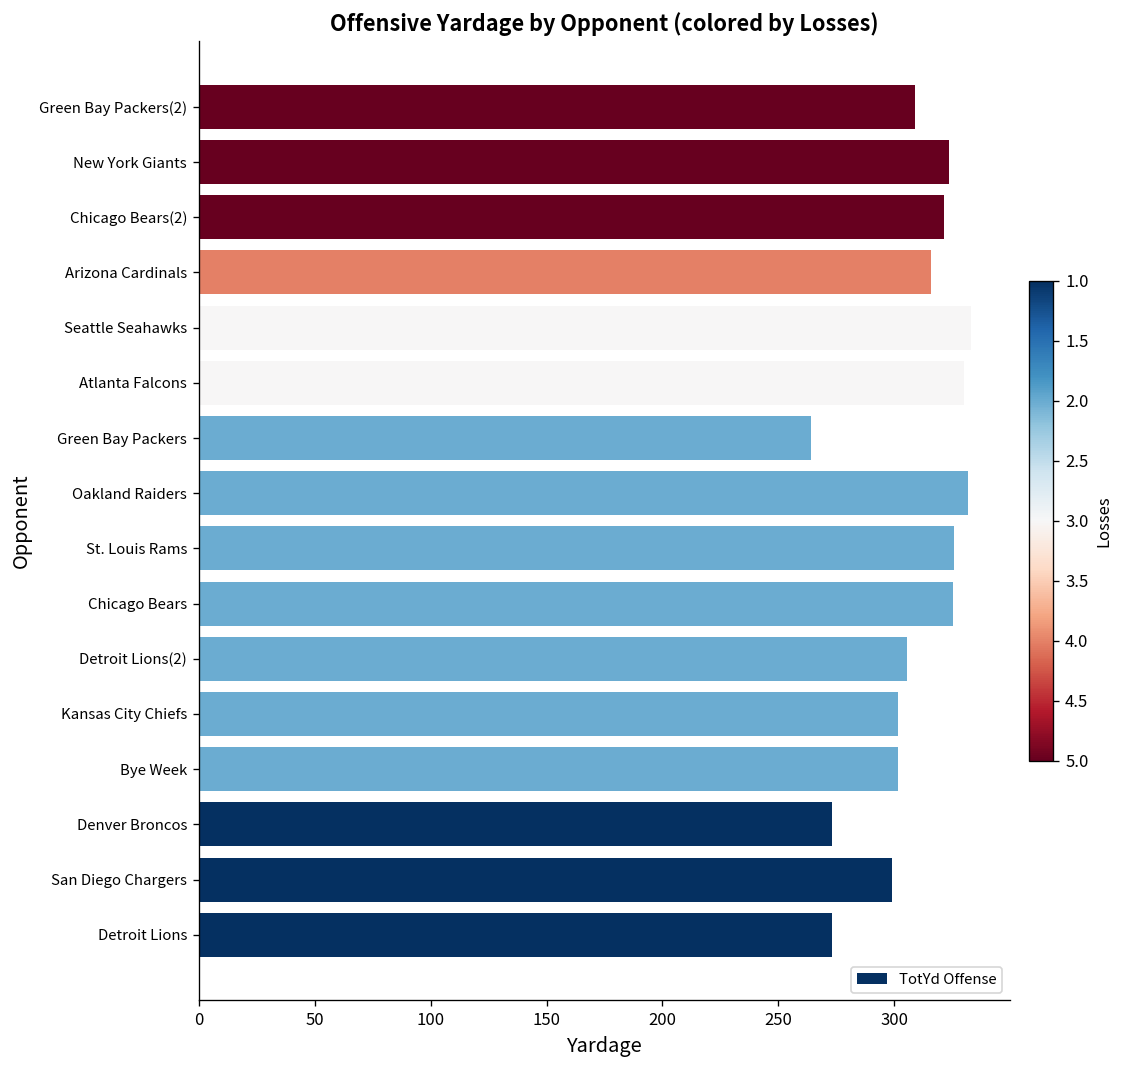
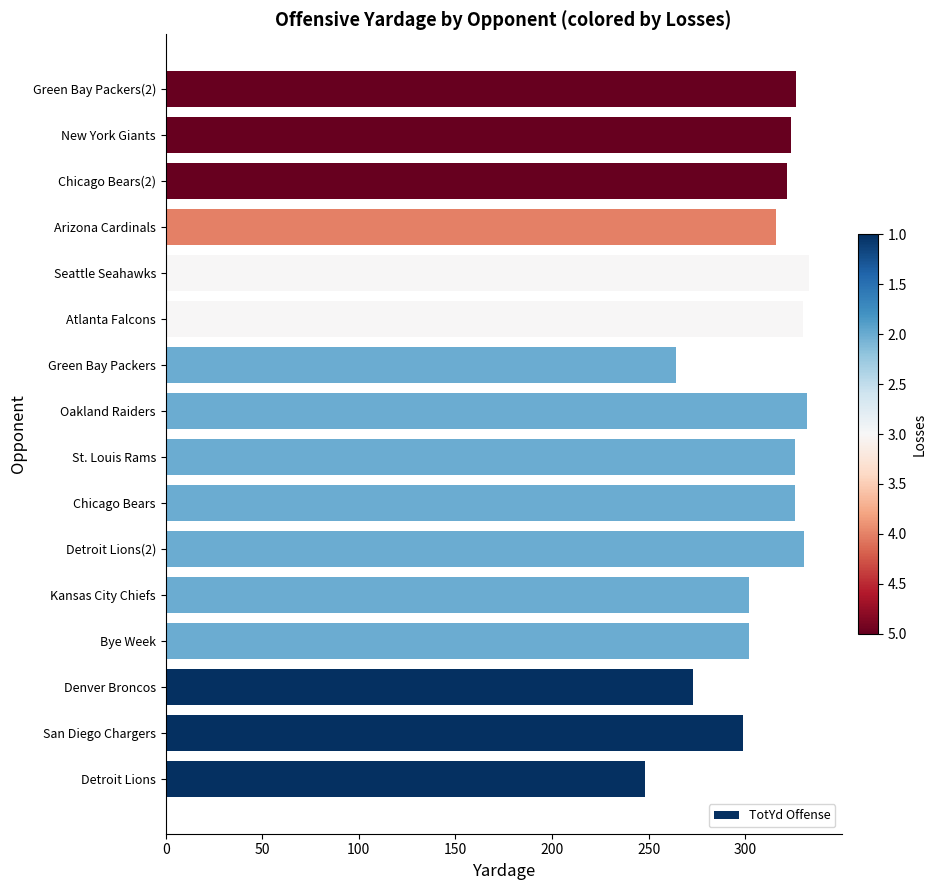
Green Bay Packers(2): 309 -> 326
Detroit Lions(2): 306 -> 331
Detroit Lions: 273 -> 248
